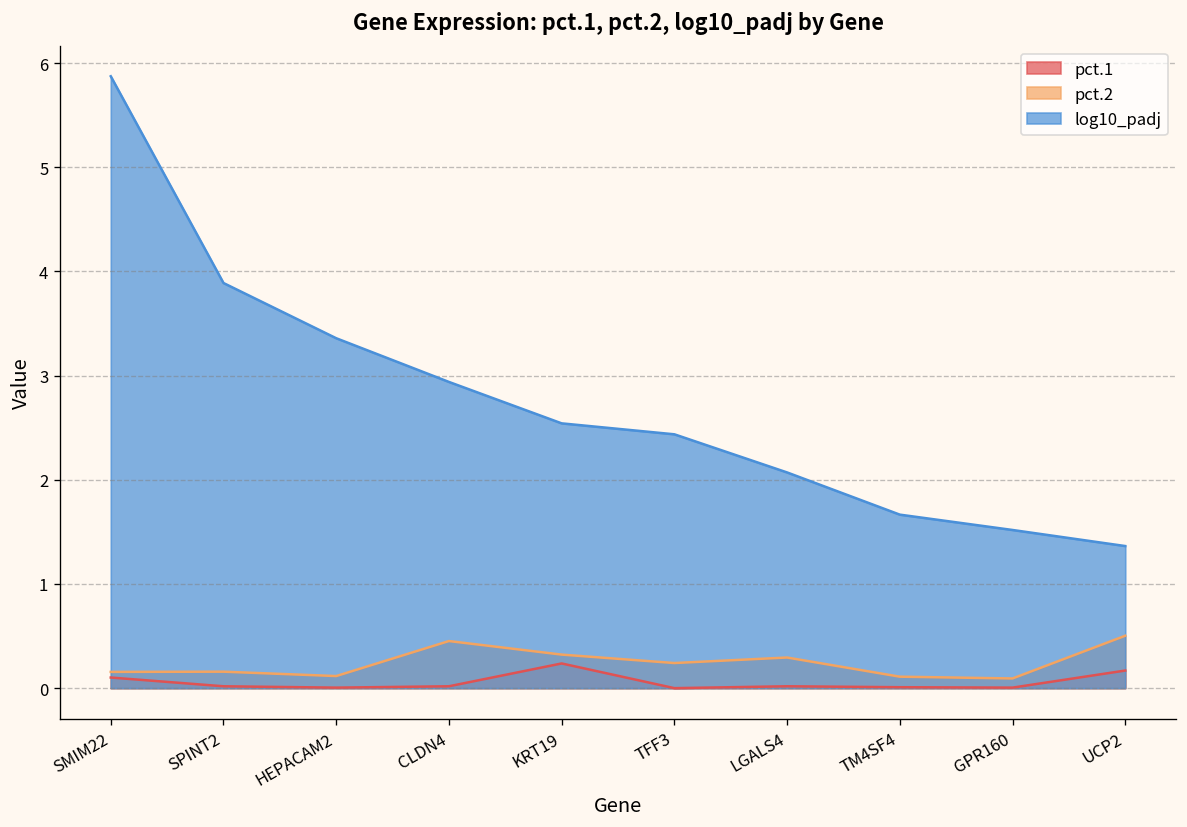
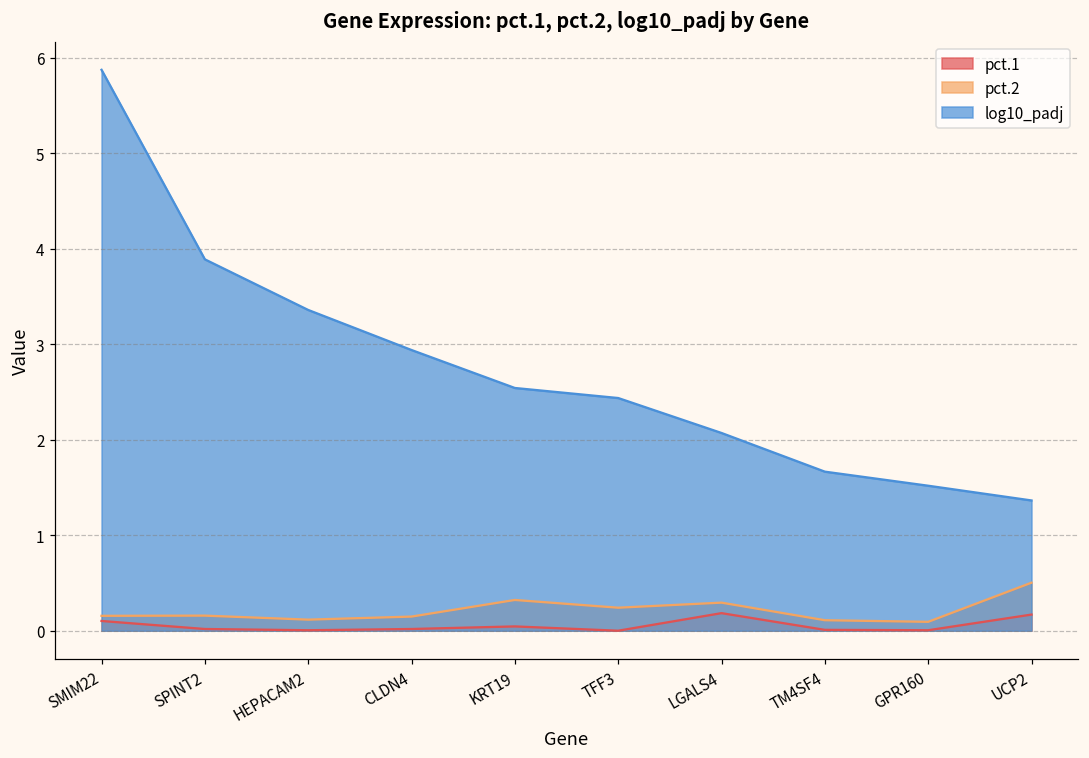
pct.2, CLDN4: 0.5 -> 0.1
pct.1, KRT19: 0.2 -> 0.0
pct.1, LGALS4: 0.0 -> 0.2
